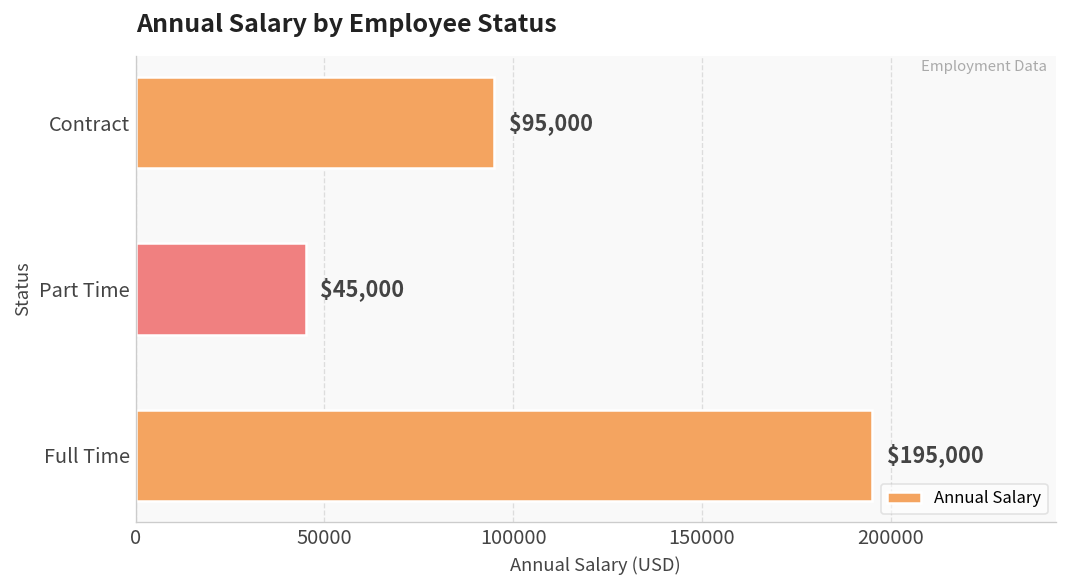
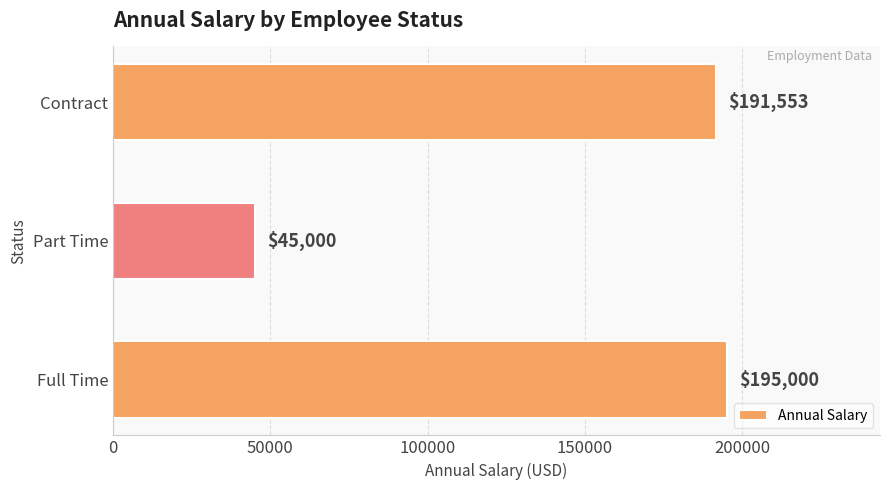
Contract: $95,000 -> $191,553
